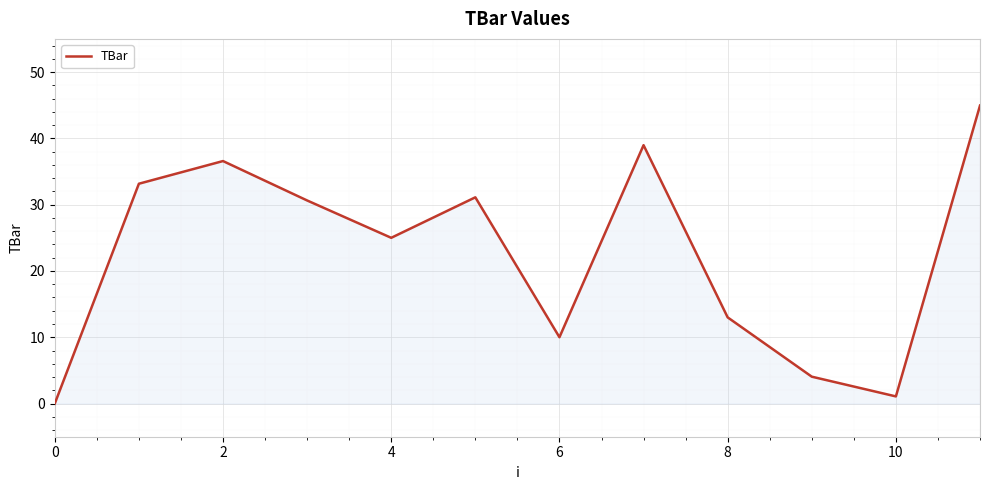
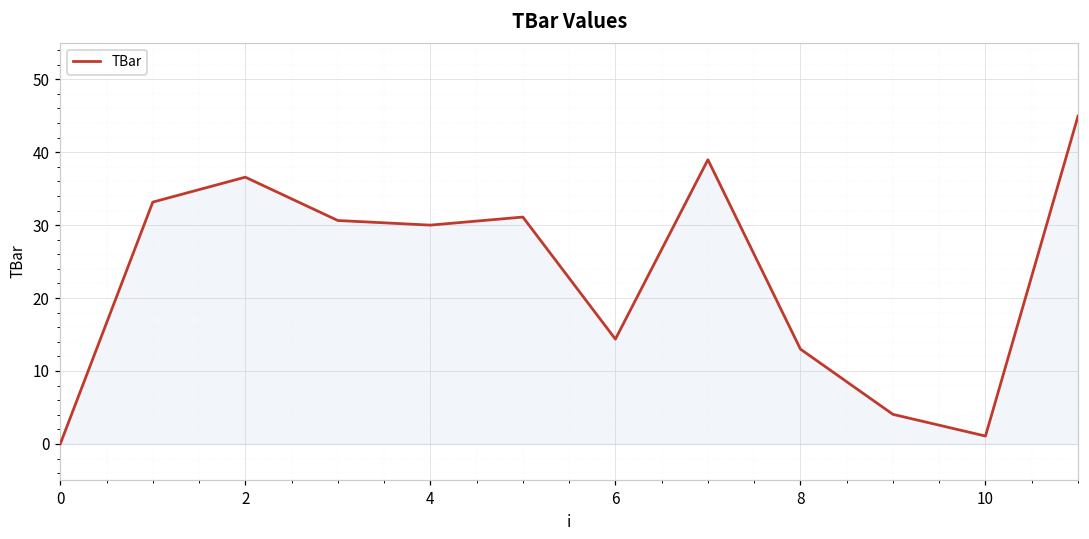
4: 25 -> 30
6: 10 -> 14
